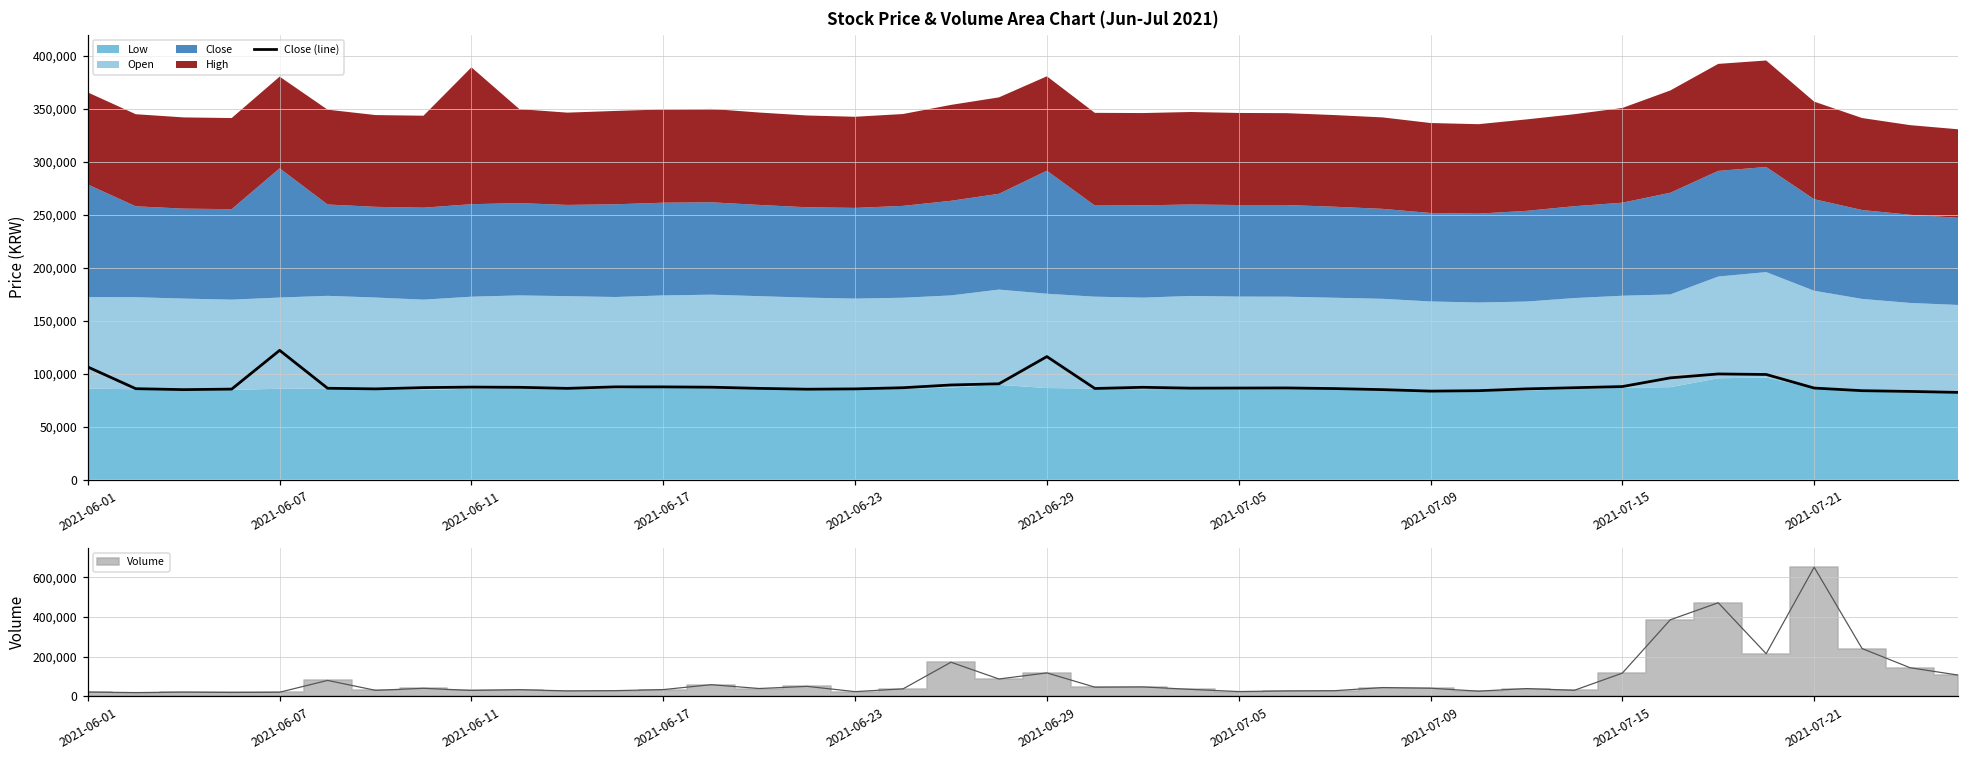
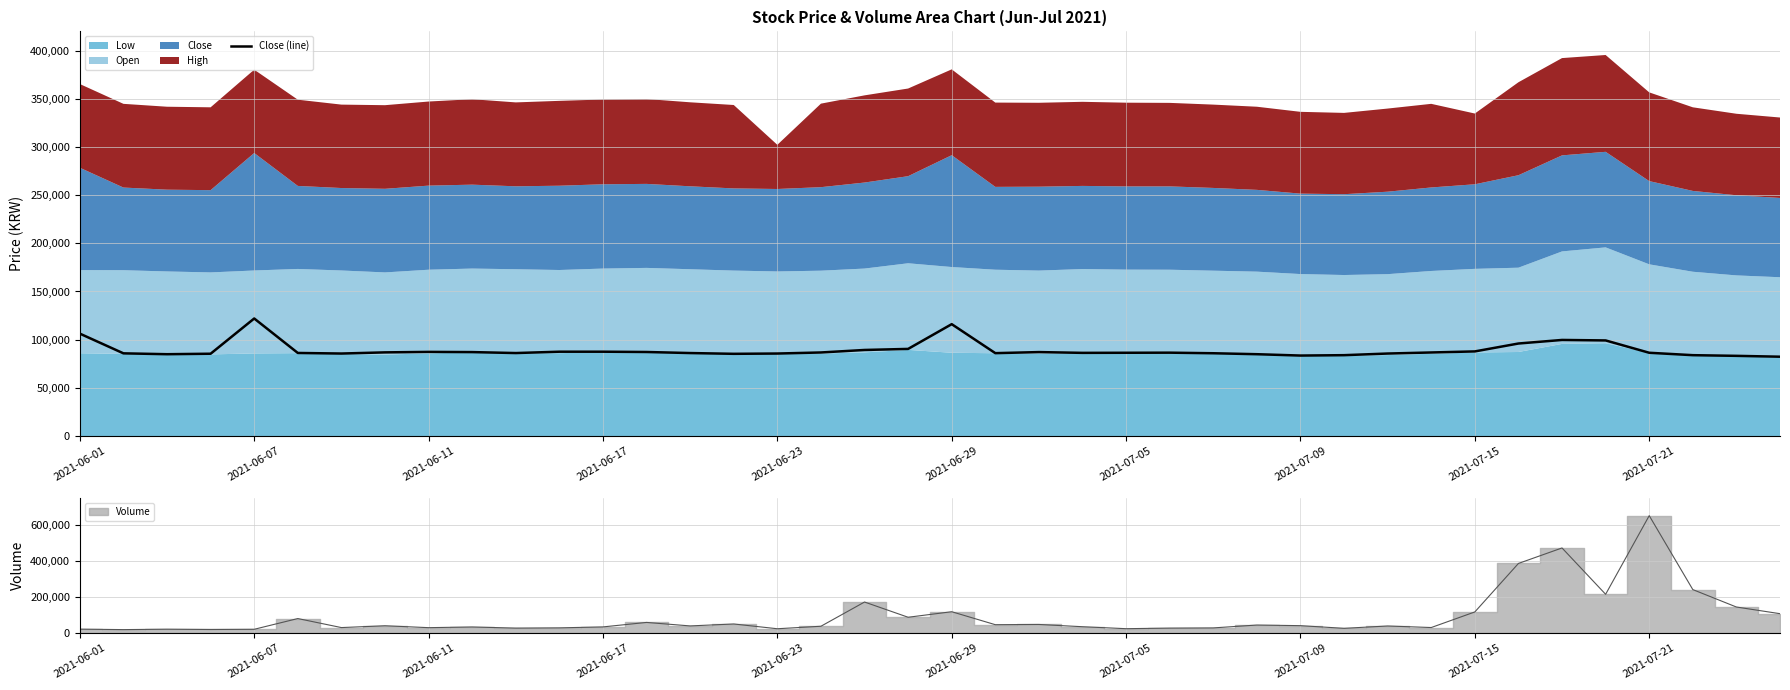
Stock Price & Volume Area Chart (Jun-Jul 2021), High, 2021-06-11: 130,000 -> 90,000
Stock Price & Volume Area Chart (Jun-Jul 2021), High, 2021-06-23: 90,000 -> 50,000
Stock Price & Volume Area Chart (Jun-Jul 2021), High, 2021-07-15: 90,000 -> 70,000
